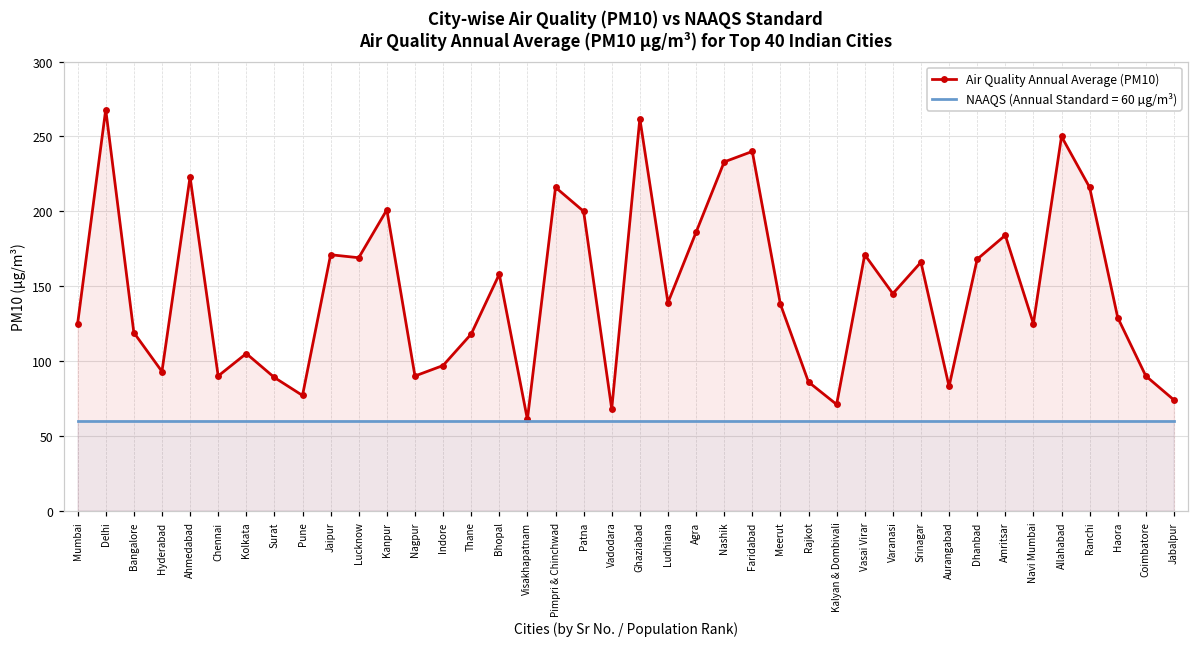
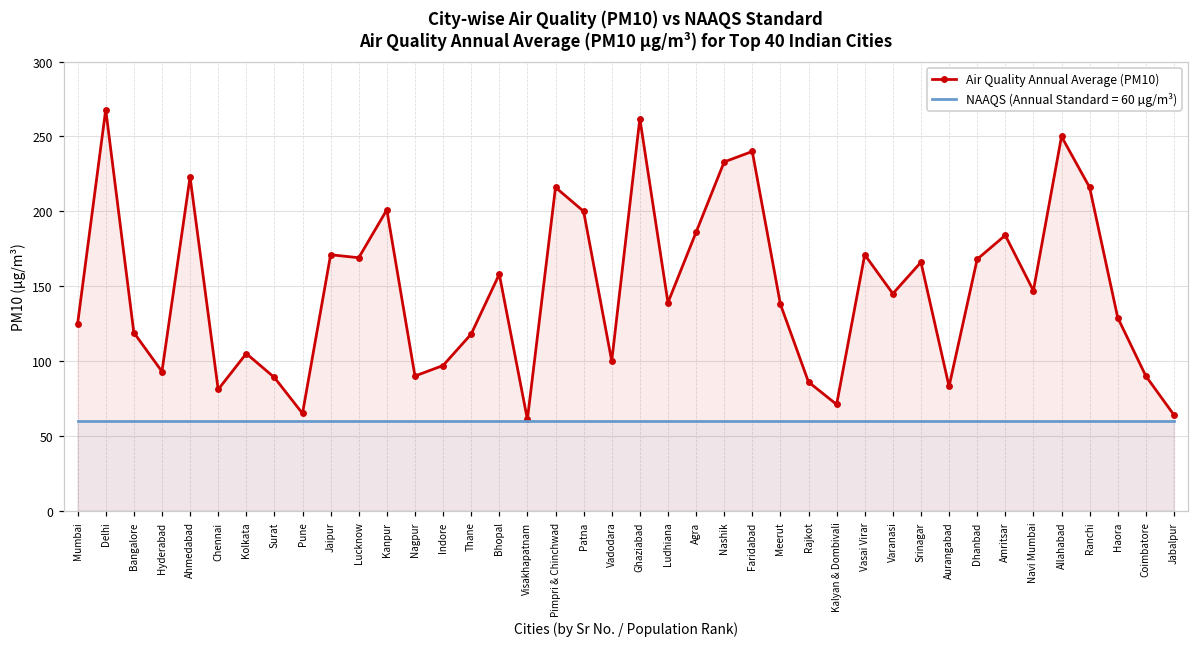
Air Quality Annual Average (PM10), Chennai: 90 -> 81
Air Quality Annual Average (PM10), Pune: 77 -> 65
Air Quality Annual Average (PM10), Vadodara: 68 -> 100
Air Quality Annual Average (PM10), Navi Mumbai: 125 -> 147
Air Quality Annual Average (PM10), Jabalpur: 74 -> 64
